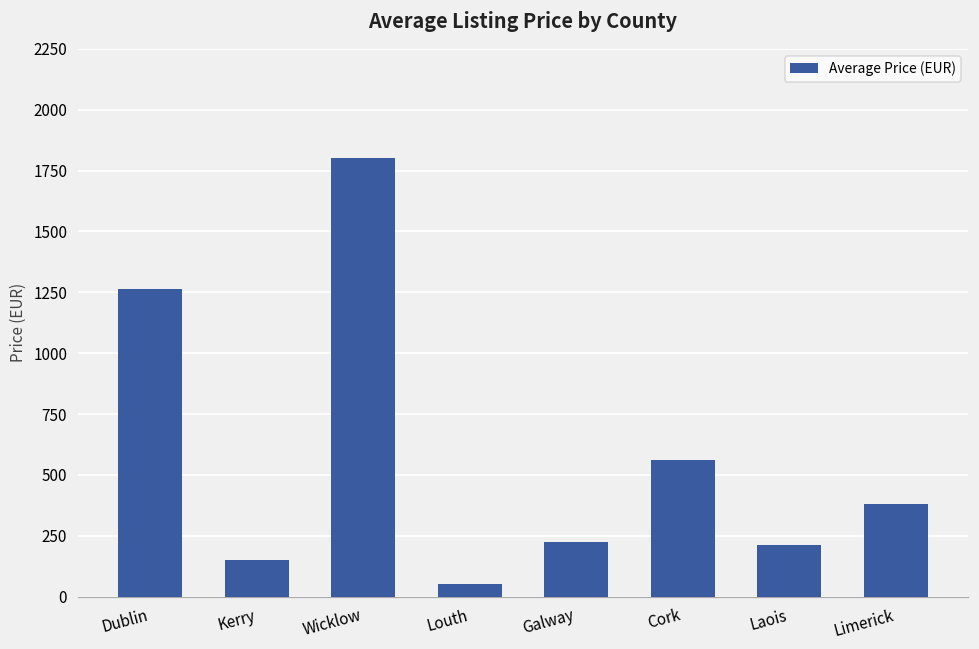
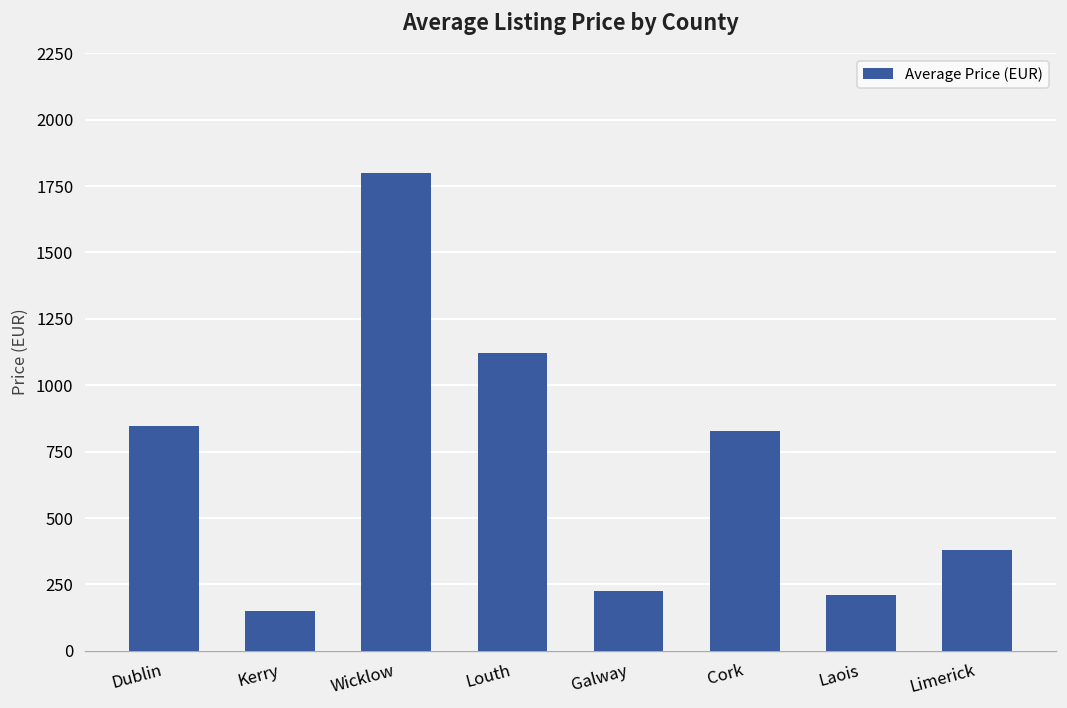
Dublin: 1260 -> 850
Louth: 50 -> 1120
Cork: 560 -> 830
